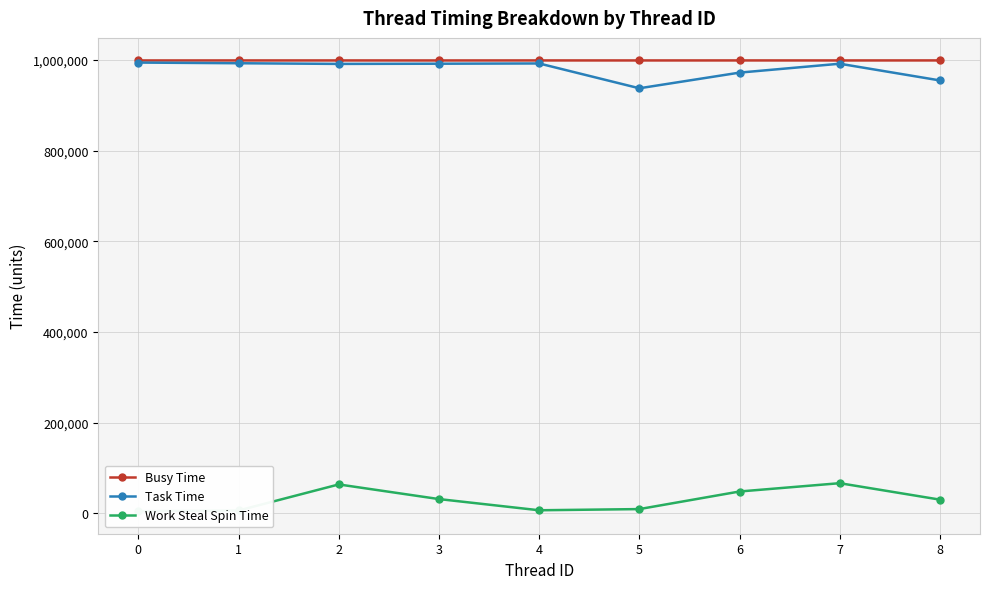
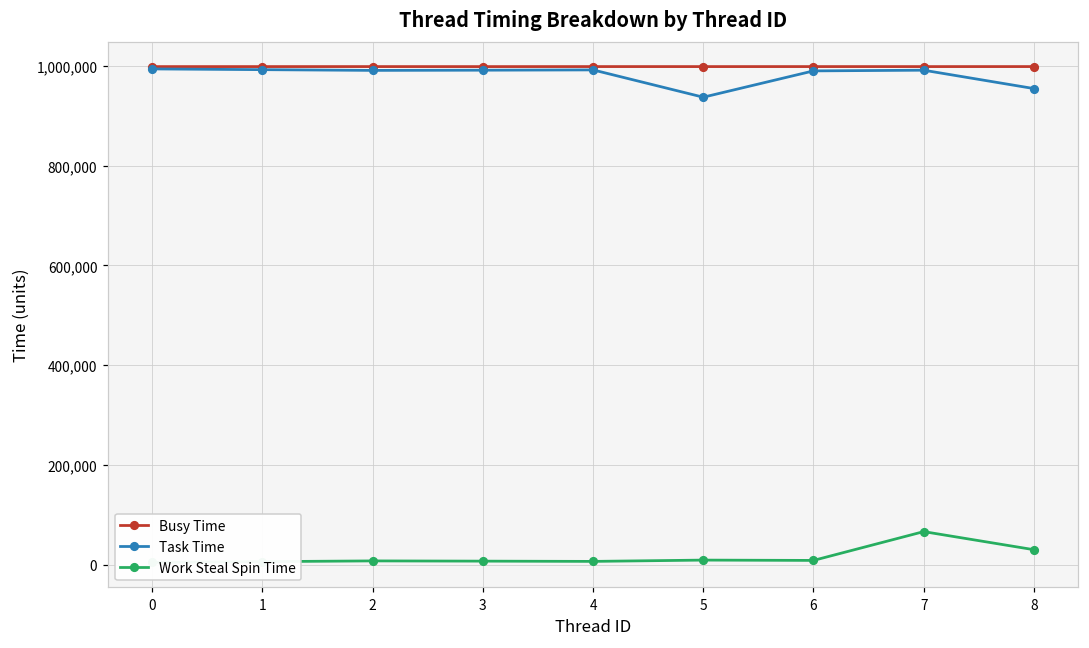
Work Steal Spin Time, 2: 60,000 -> 10,000
Work Steal Spin Time, 3: 30,000 -> 10,000
Task Time, 6: 970,000 -> 990,000
Work Steal Spin Time, 6: 50,000 -> 10,000
